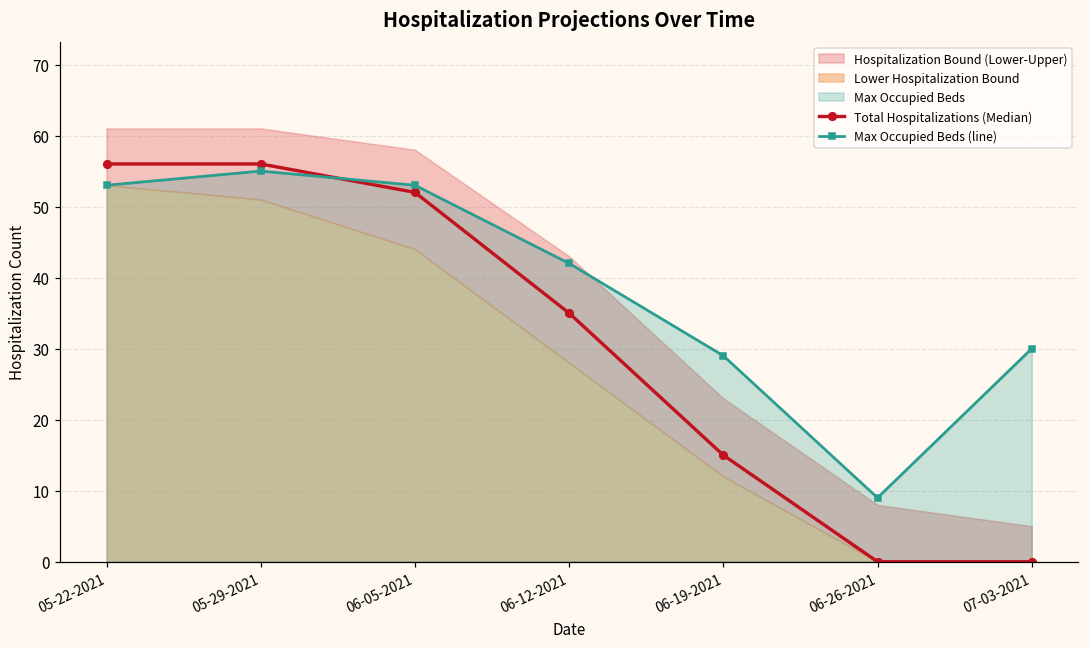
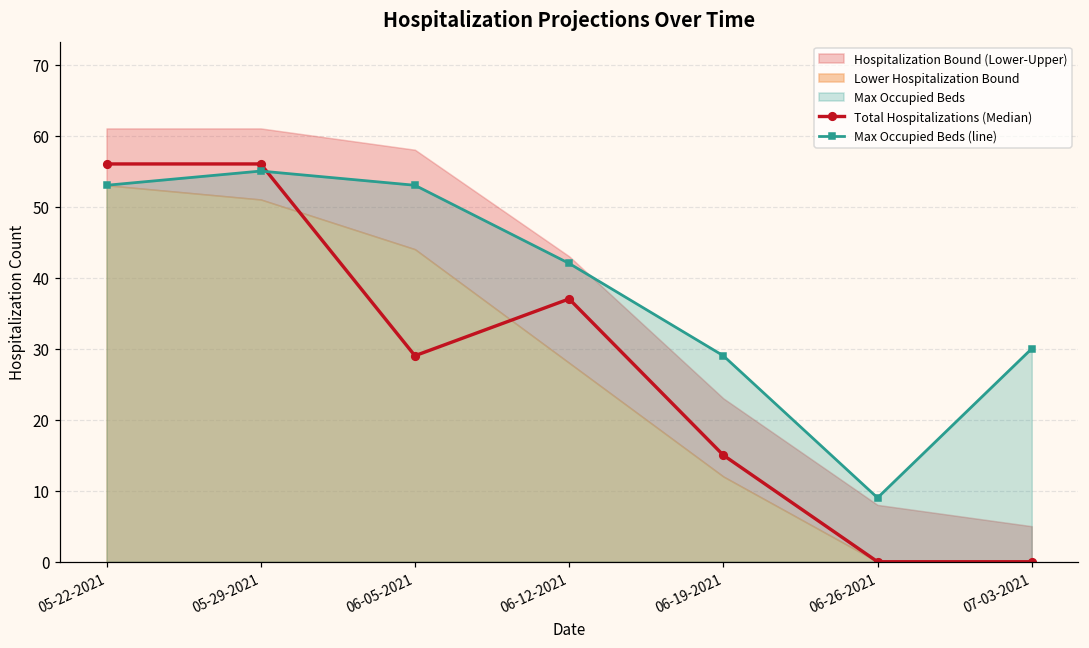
Total Hospitalizations (Median), 06-05-2021: 52 -> 29
Total Hospitalizations (Median), 06-12-2021: 35 -> 37
